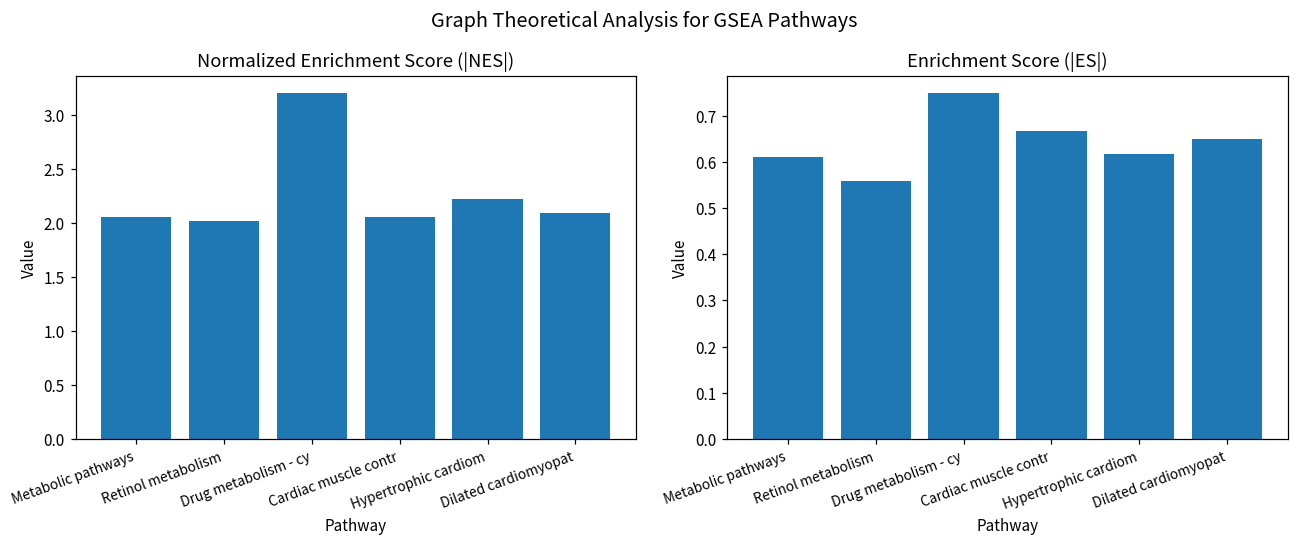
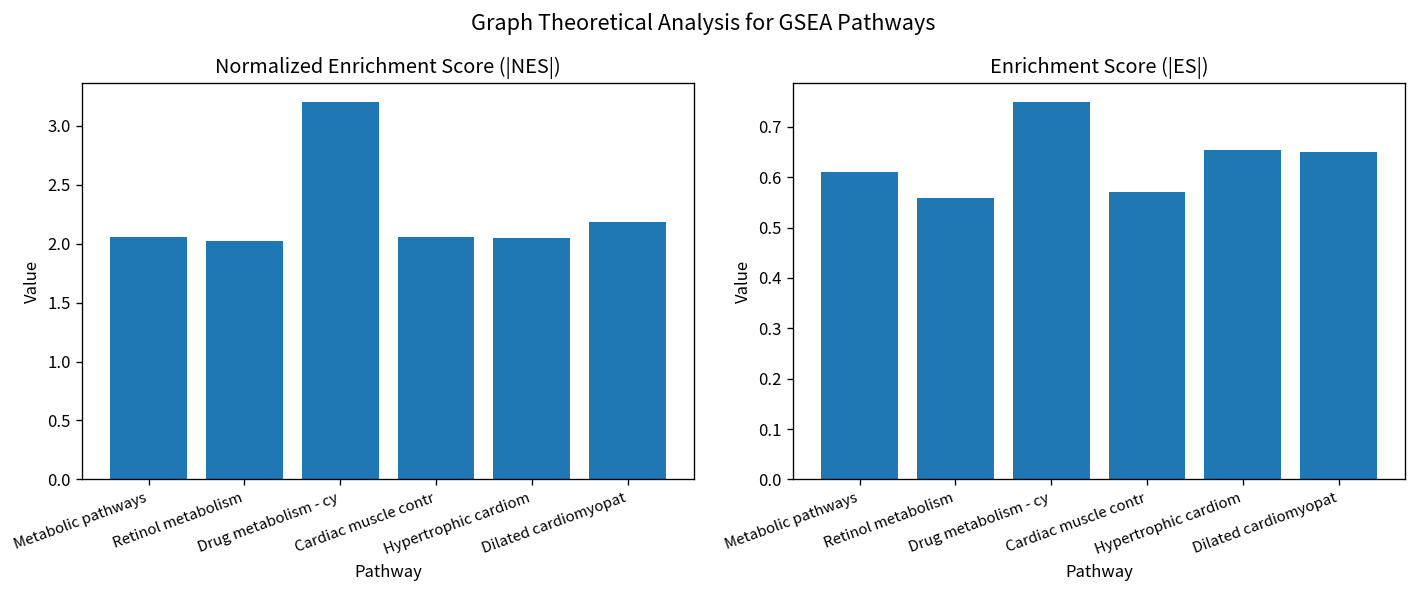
Normalized Enrichment Score (|NES|), Hypertrophic cardiom: 2.2 -> 2.0
Normalized Enrichment Score (|NES|), Dilated cardiomyopat: 2.1 -> 2.2
Enrichment Score (|ES|), Cardiac muscle contr: 0.67 -> 0.57
Enrichment Score (|ES|), Hypertrophic cardiom: 0.62 -> 0.65
